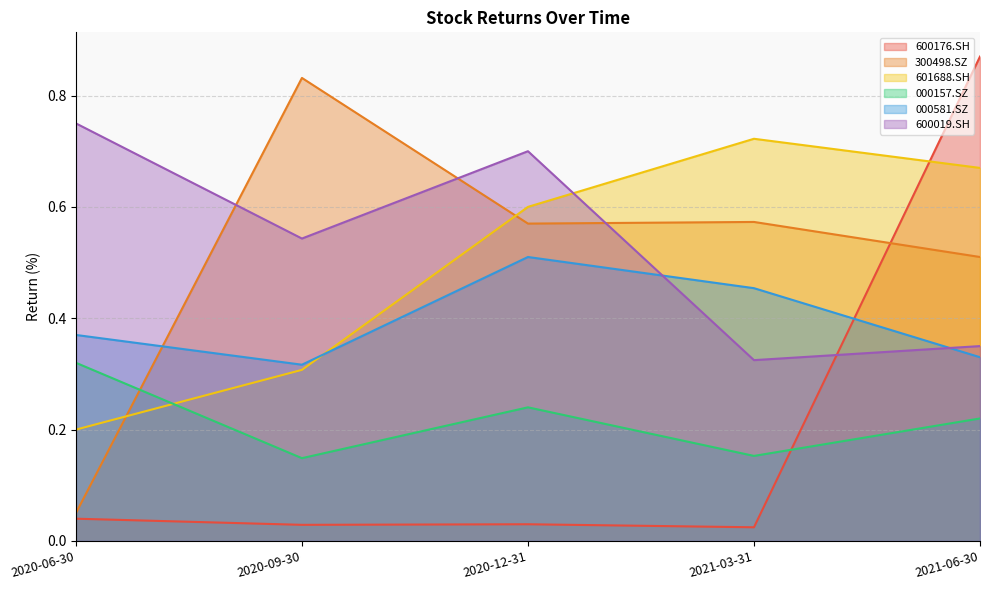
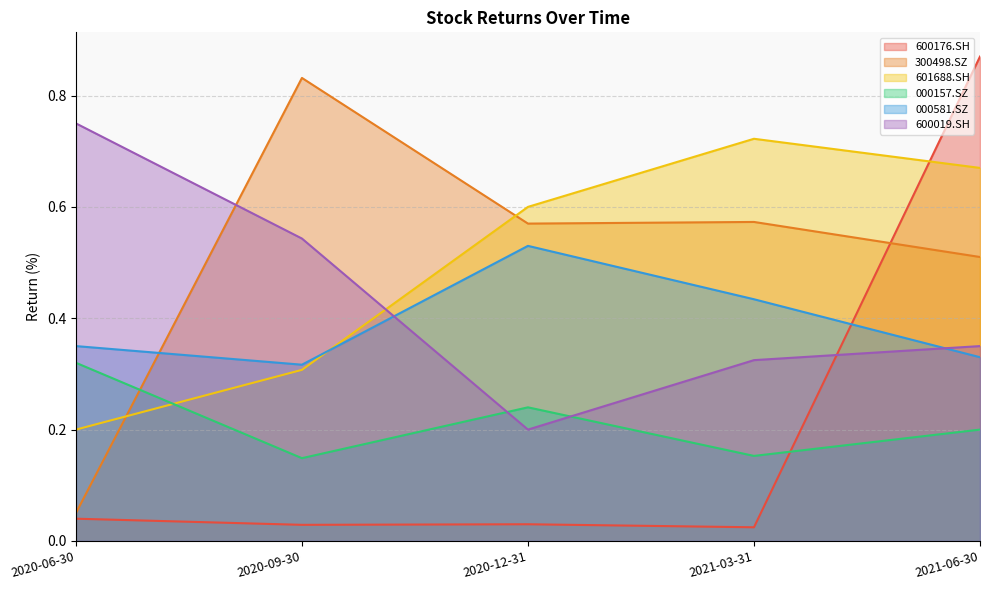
000581.SZ, 2020-06-30: 0.37 -> 0.35
000581.SZ, 2020-12-31: 0.51 -> 0.53
600019.SH, 2020-12-31: 0.7 -> 0.2
000581.SZ, 2021-03-31: 0.45 -> 0.43
000157.SZ, 2021-06-30: 0.22 -> 0.20
